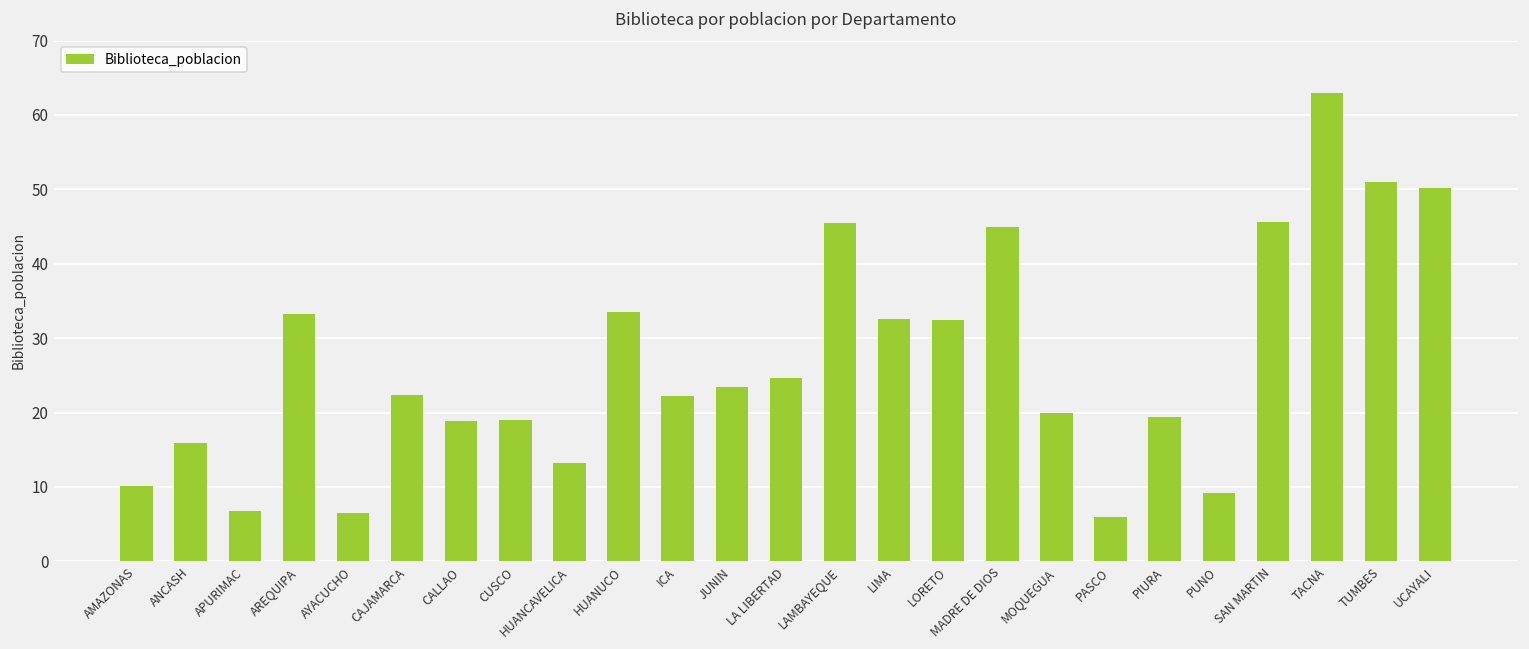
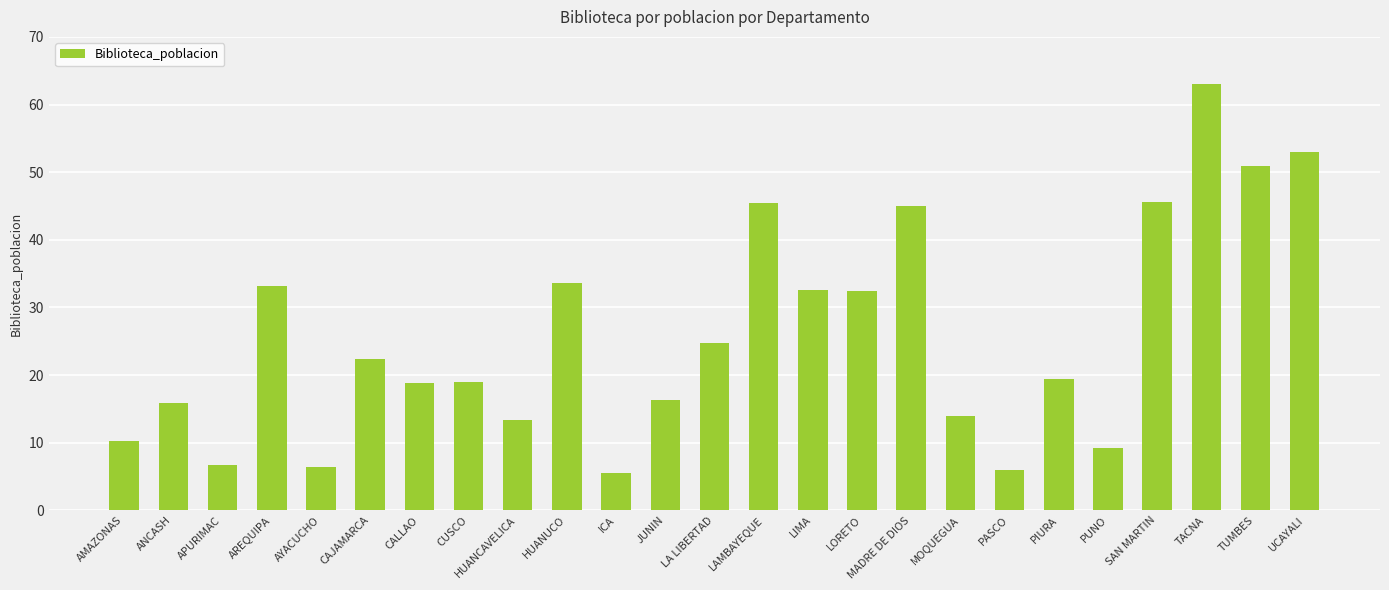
ICA: 22 -> 6
JUNIN: 23 -> 16
MOQUEGUA: 20 -> 14
UCAYALI: 50 -> 53
